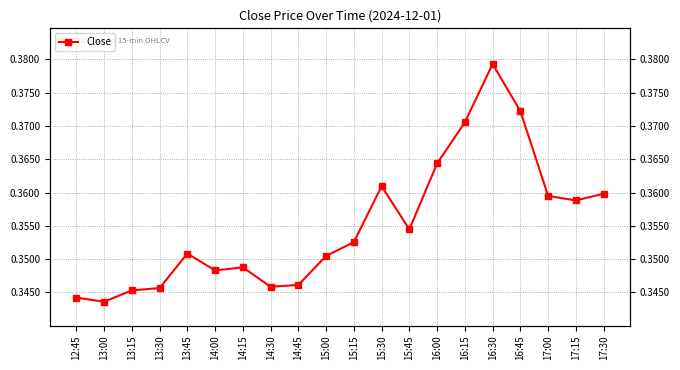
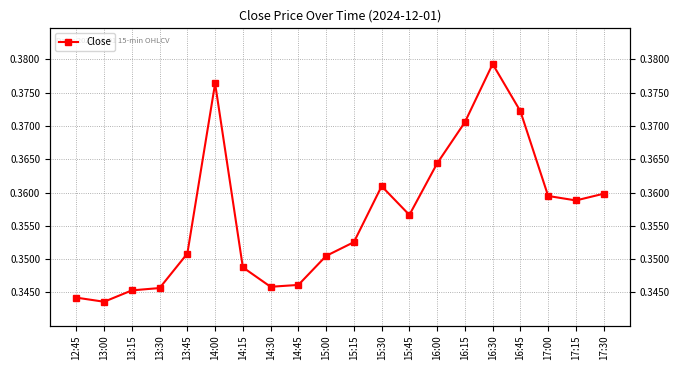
14:00: 0.348 -> 0.376
15:45: 0.354 -> 0.357
